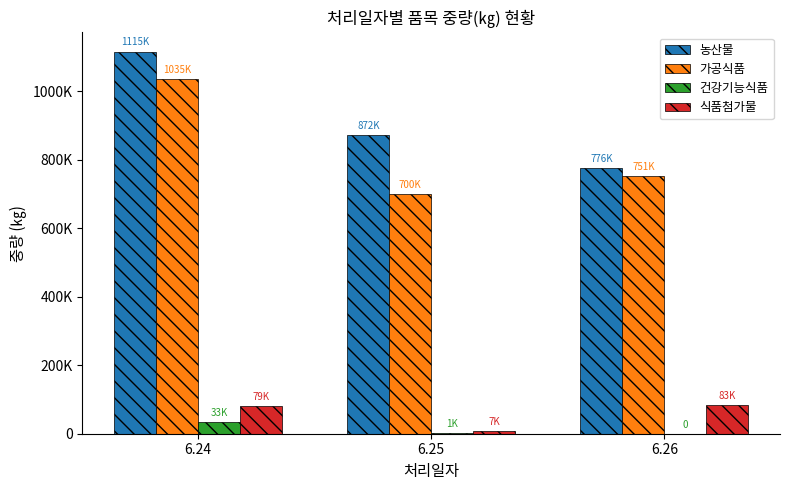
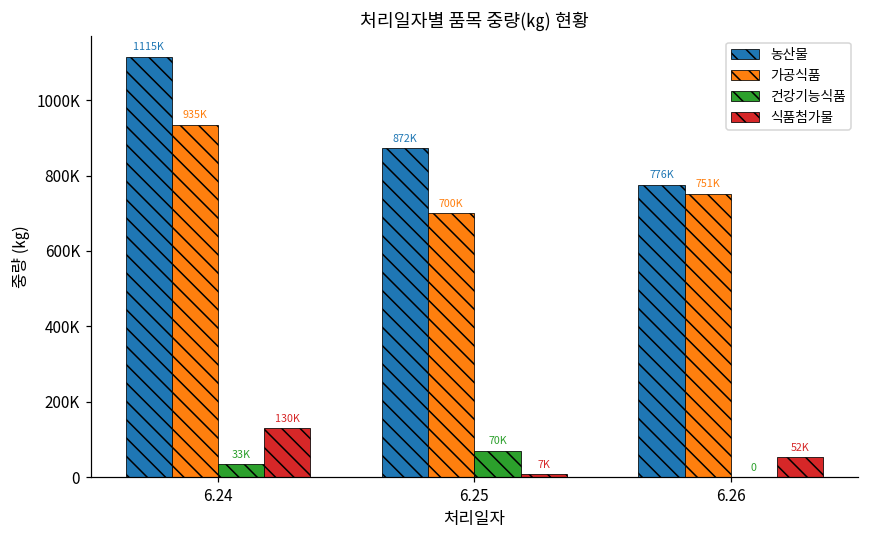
가공식품, 6.24: 1035K -> 935K
식품첨가물, 6.24: 79K -> 130K
건강기능식품, 6.25: 1K -> 70K
식품첨가물, 6.26: 83K -> 52K
